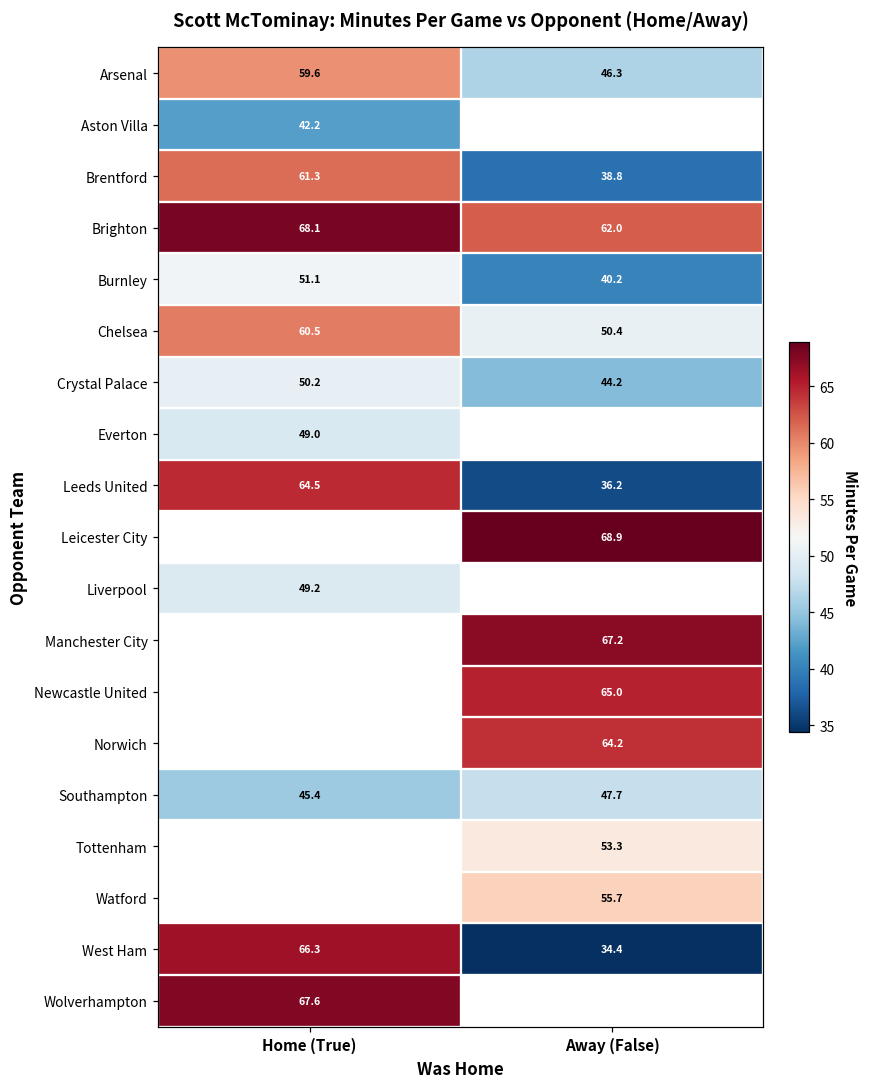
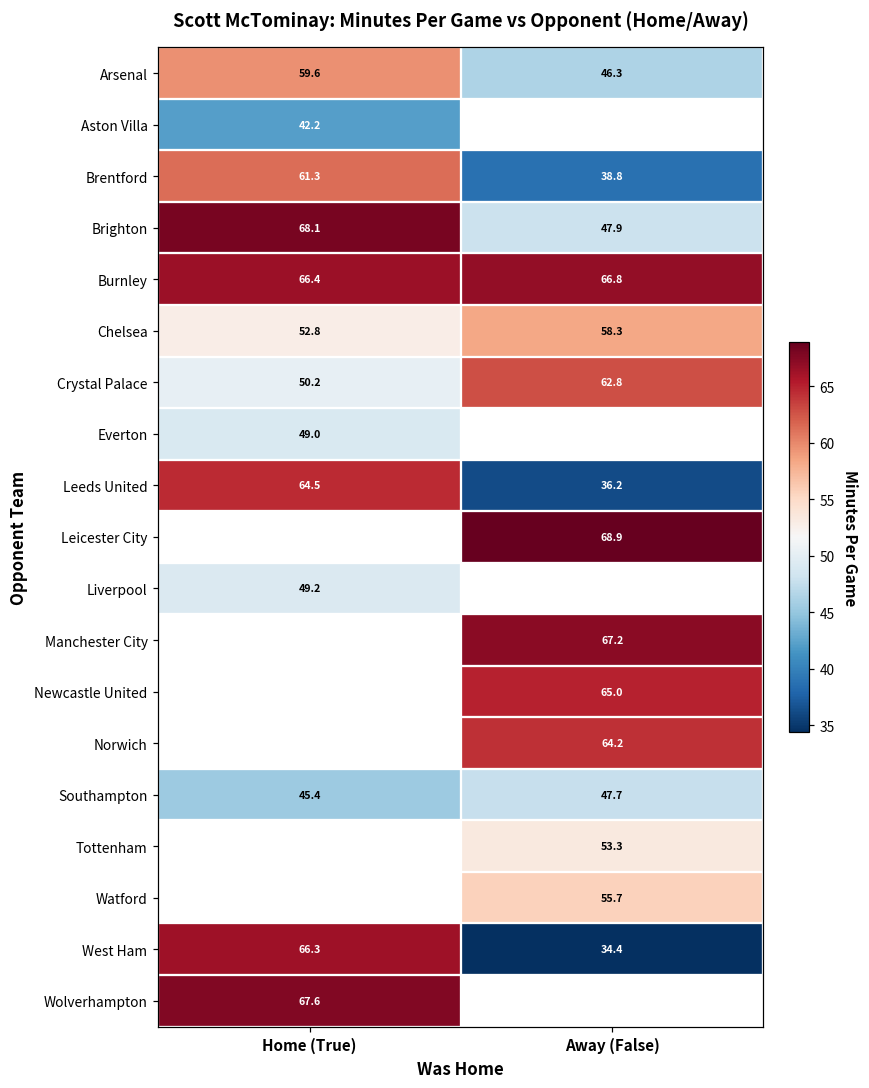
Brighton, Away (False): 62.0 -> 47.9
Burnley, Home (True): 51.1 -> 66.4
Burnley, Away (False): 40.2 -> 66.8
Chelsea, Home (True): 60.5 -> 52.8
Chelsea, Away (False): 50.4 -> 58.3
Crystal Palace, Away (False): 44.2 -> 62.8
